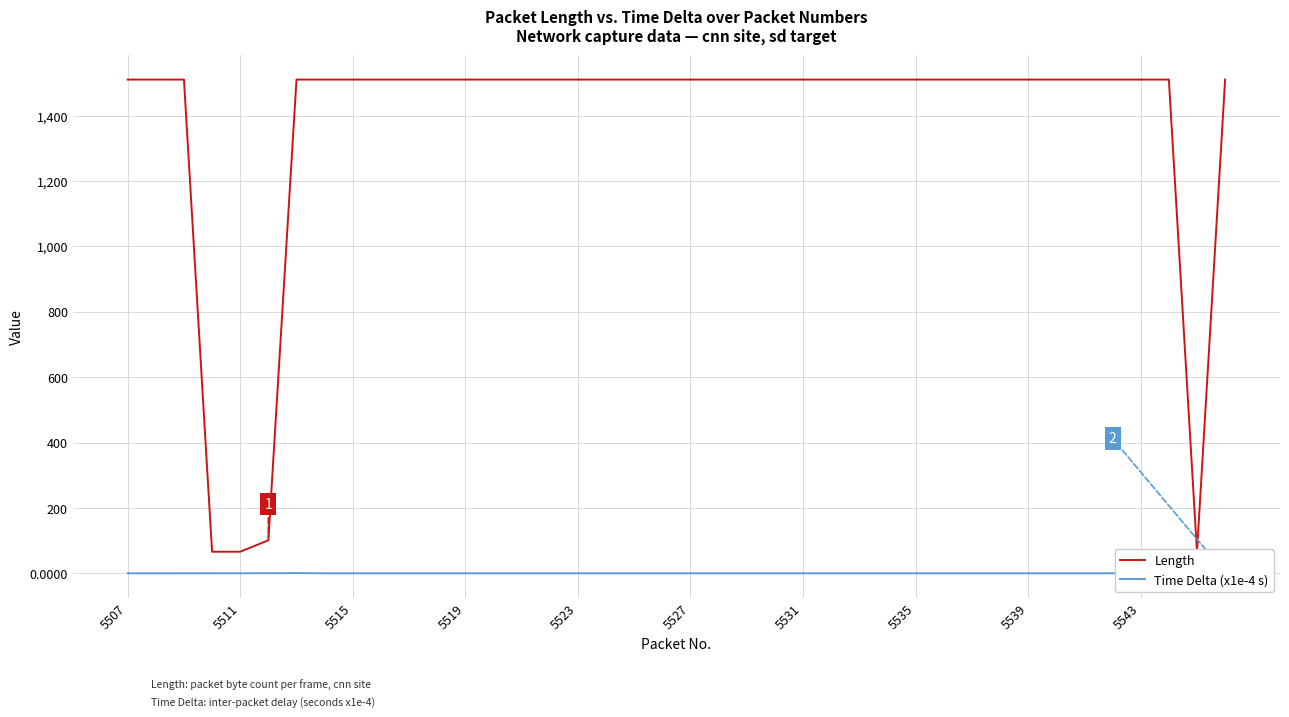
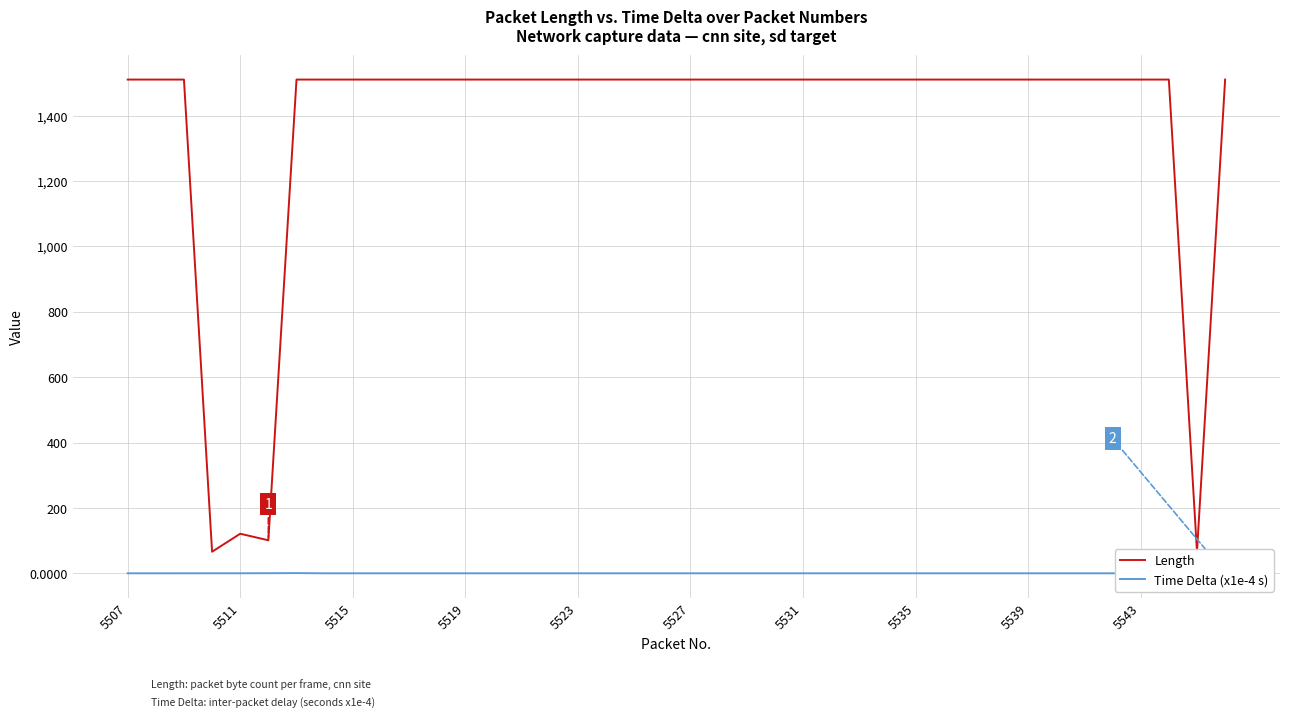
Length, 5511: 70 -> 120
